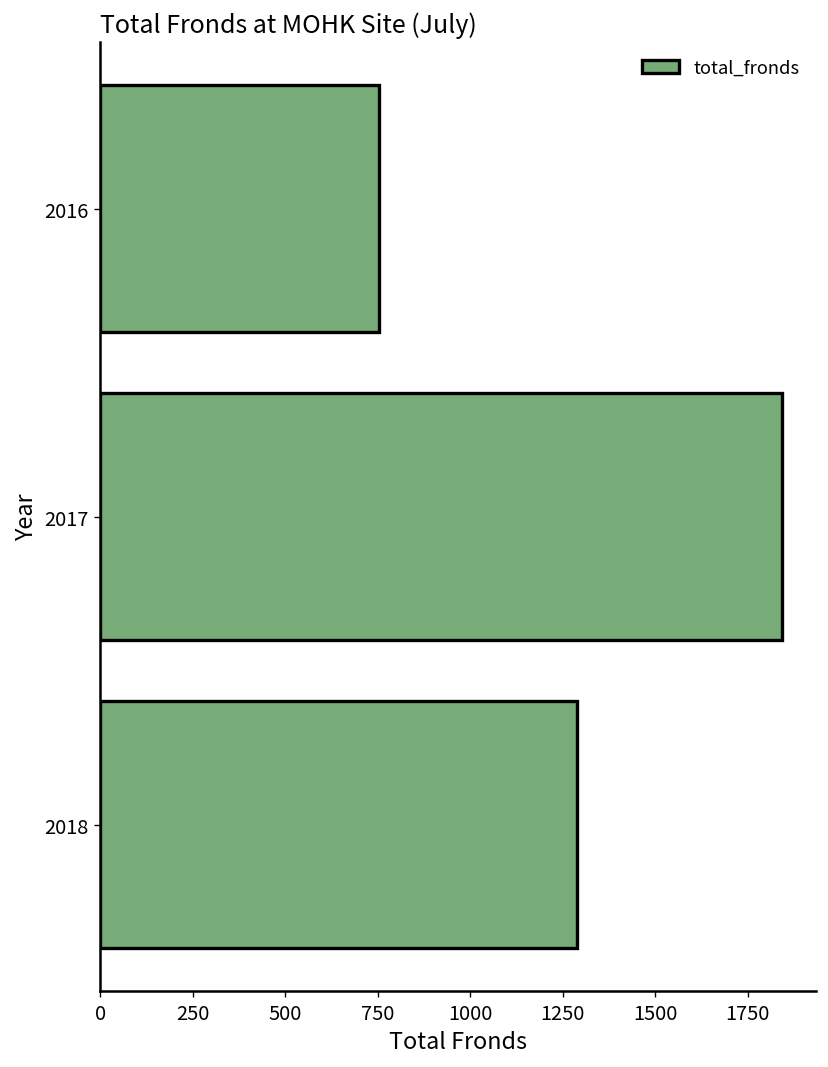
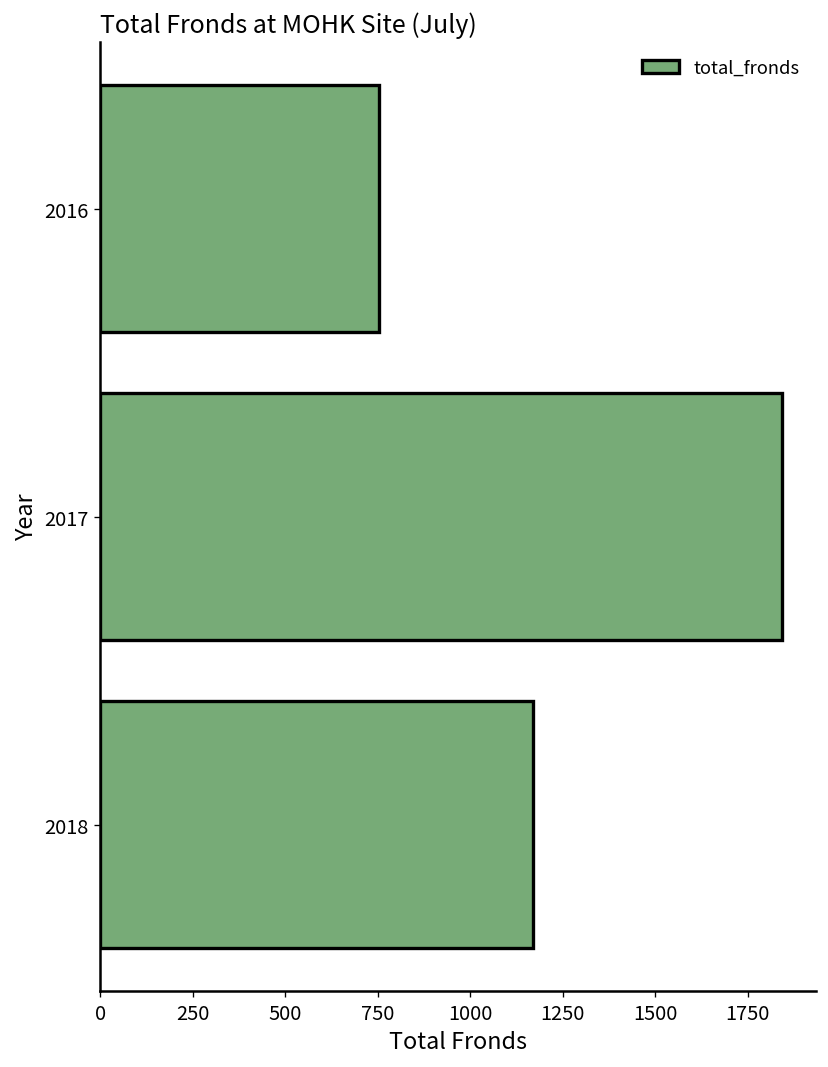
2018: 1290 -> 1170
